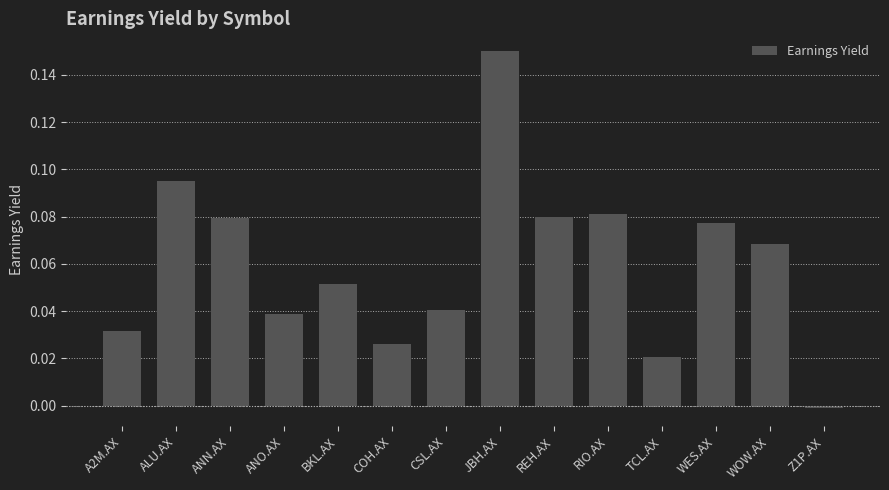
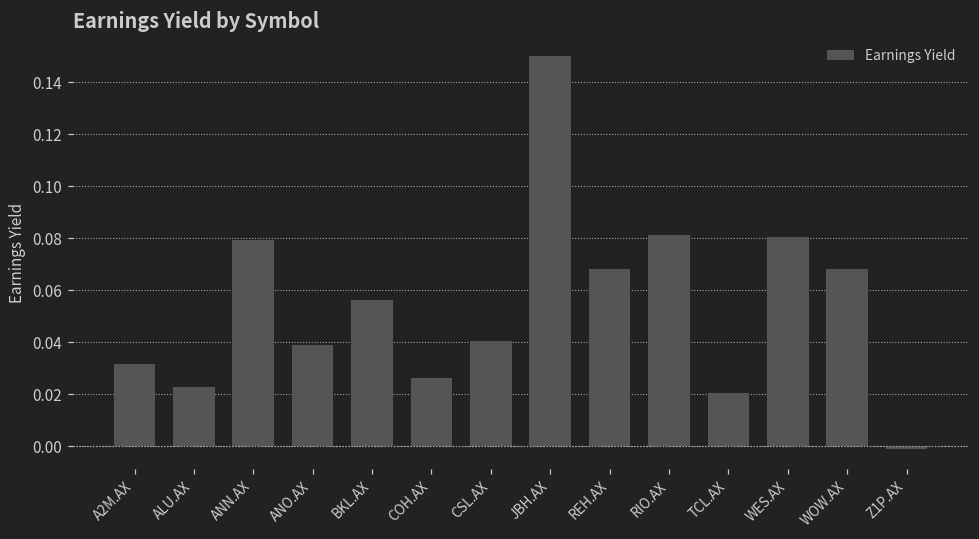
ALU.AX: 0.095 -> 0.023
BKL.AX: 0.052 -> 0.056
REH.AX: 0.080 -> 0.068
WES.AX: 0.077 -> 0.081
